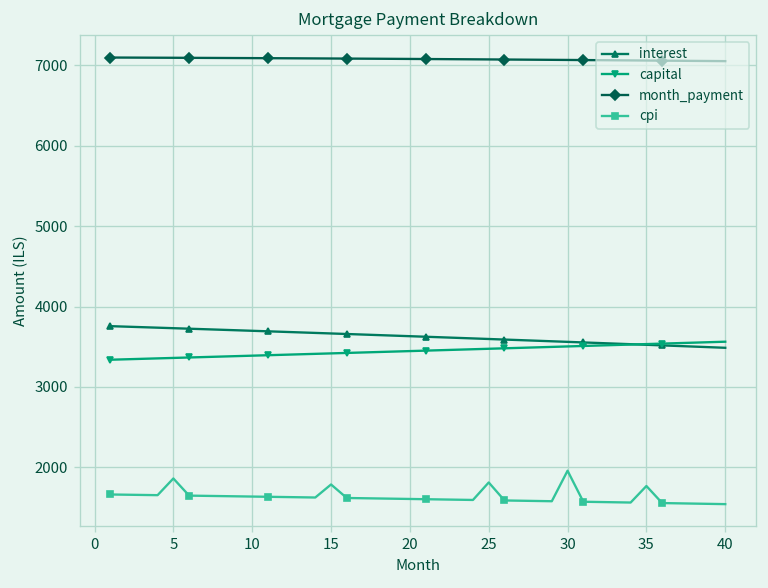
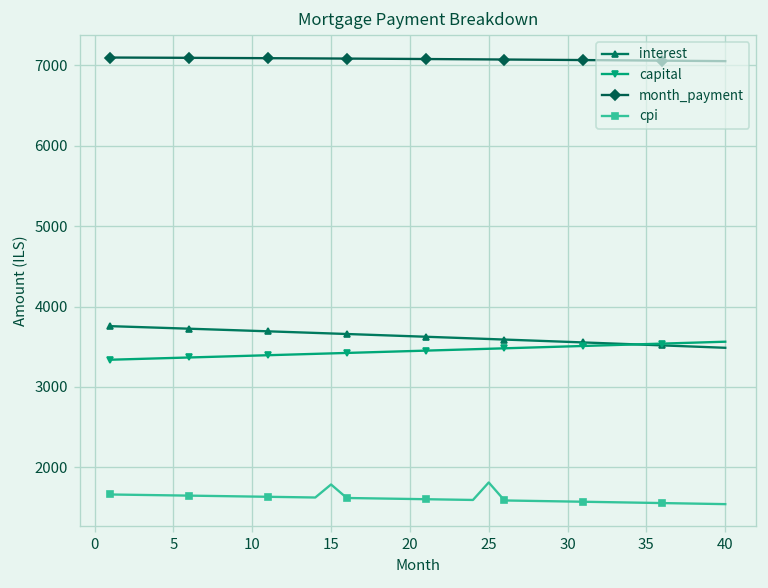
cpi, 5: 1900 -> 1700
cpi, 30: 2000 -> 1600
cpi, 35: 1800 -> 1600
